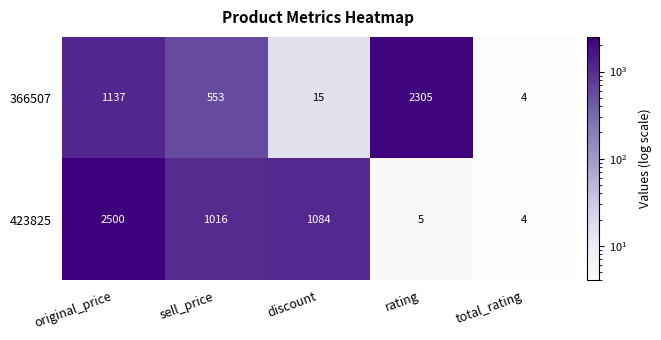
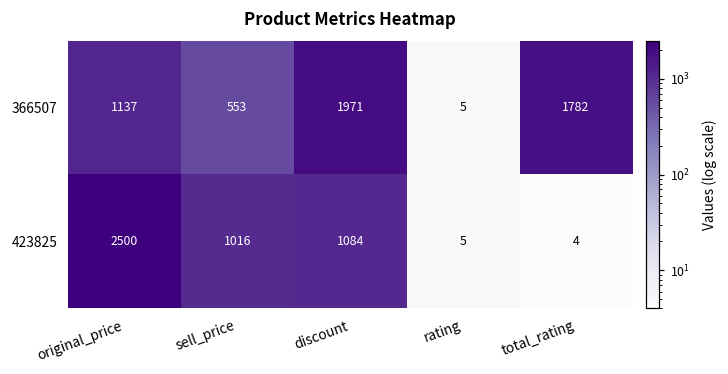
366507, discount: 15 -> 1971
366507, rating: 2305 -> 5
366507, total_rating: 4 -> 1782
